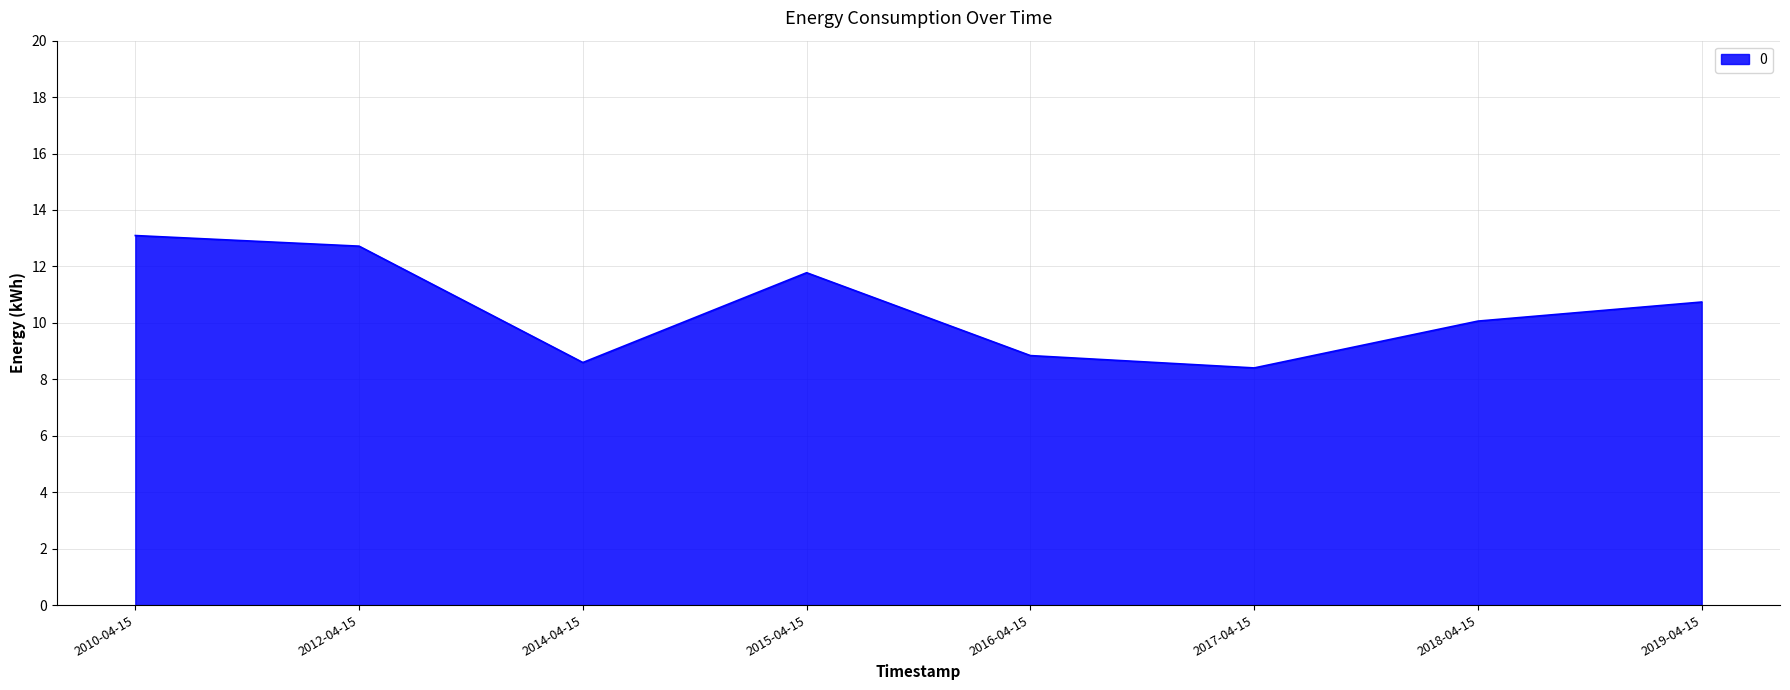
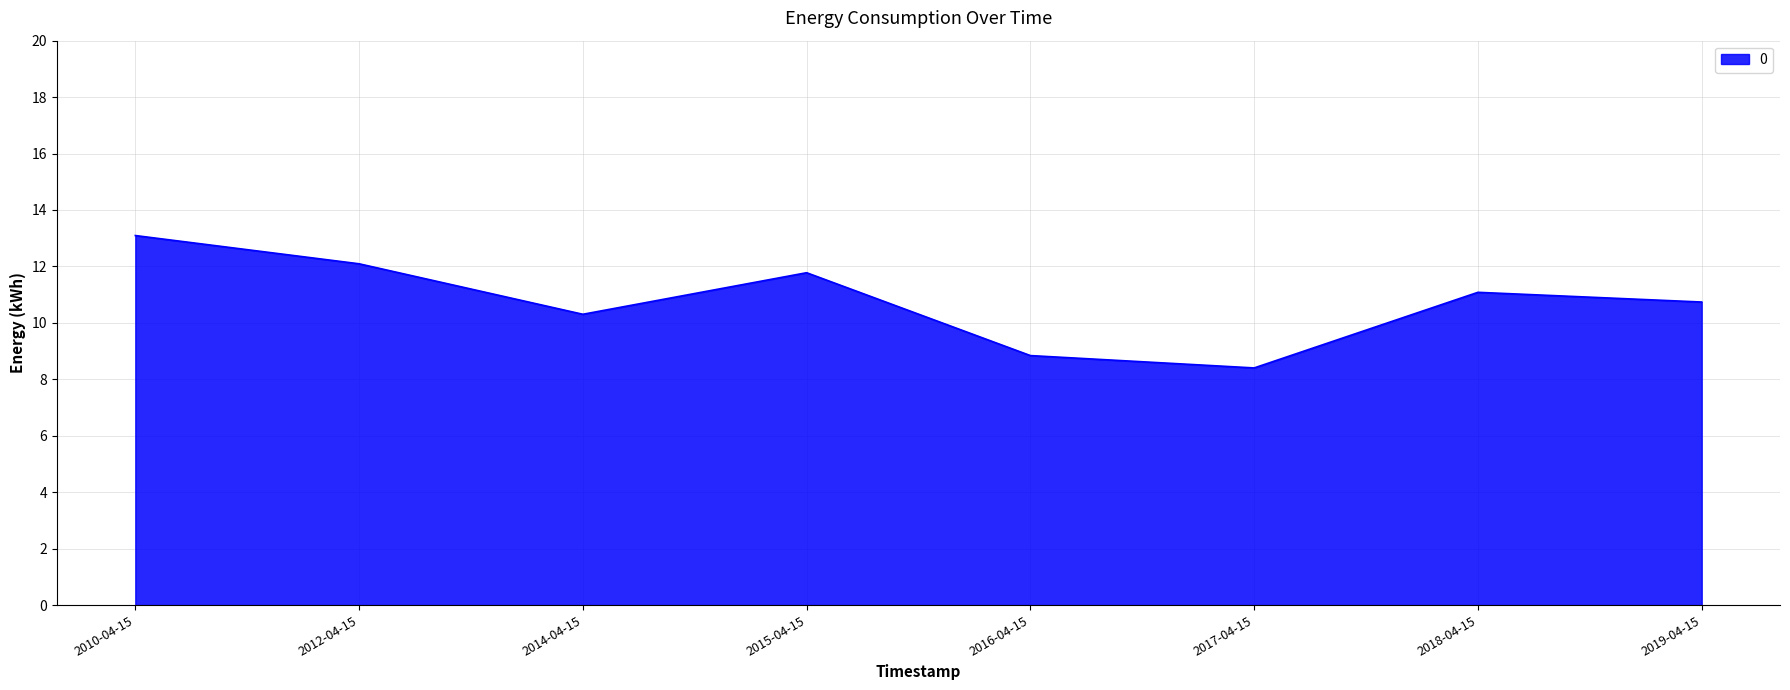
2012-04-15: 12.7 -> 12.1
2014-04-15: 8.6 -> 10.3
2018-04-15: 10.1 -> 11.1
